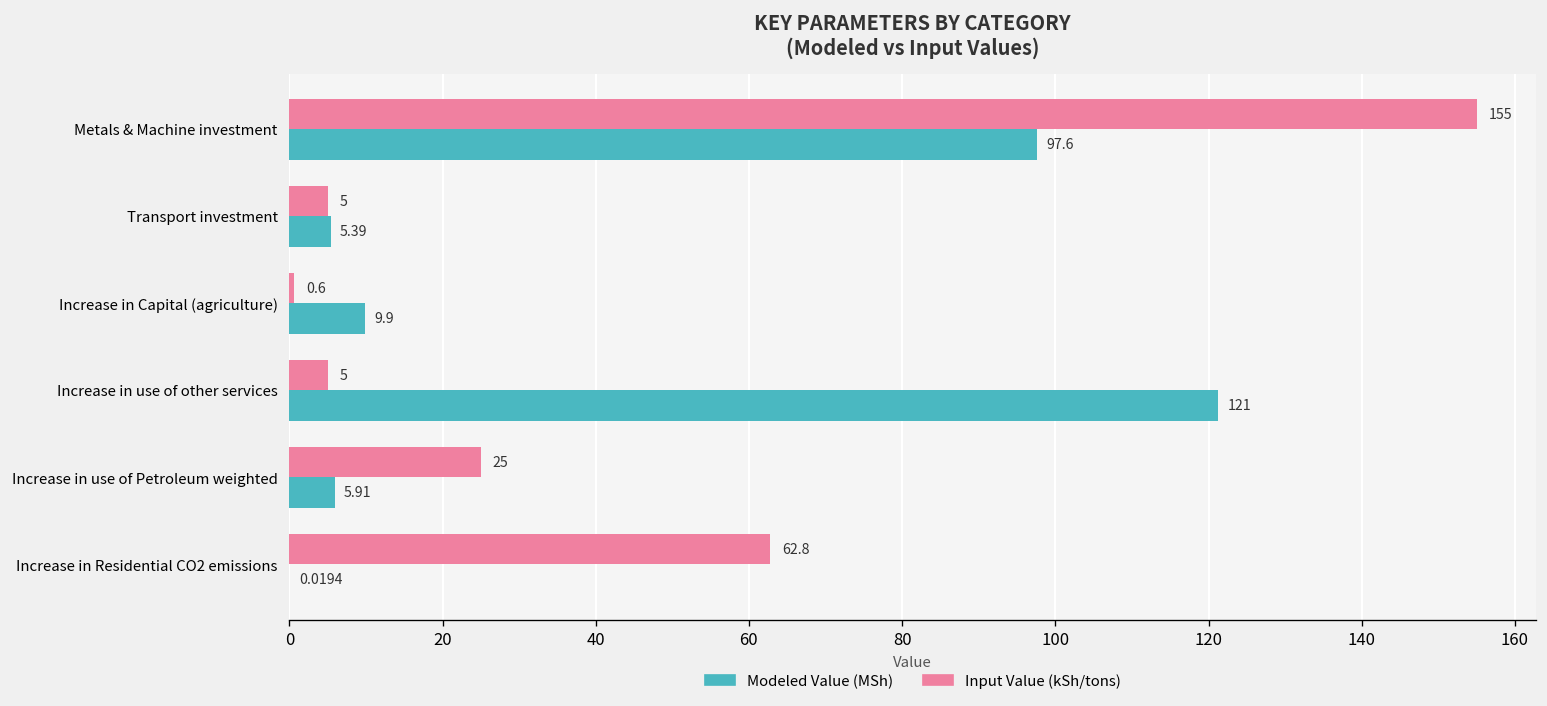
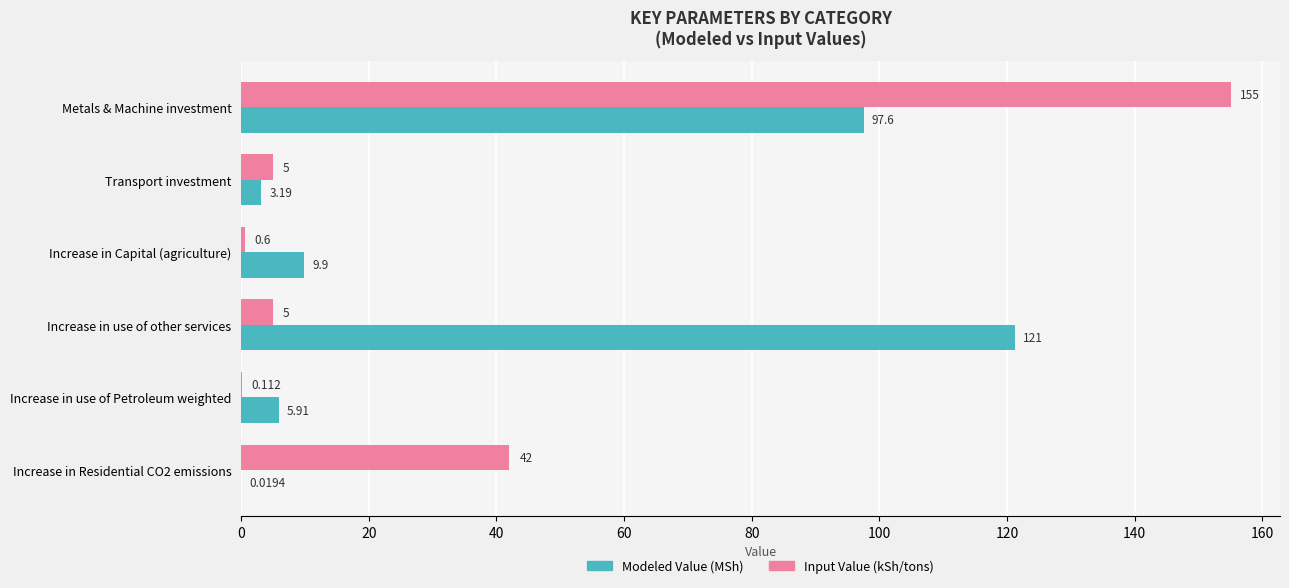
Modeled Value (MSh), Transport investment: 5.39 -> 3.19
Input Value (kSh/tons), Increase in use of Petroleum weighted: 25 -> 0.112
Input Value (kSh/tons), Increase in Residential CO2 emissions: 62.8 -> 42
